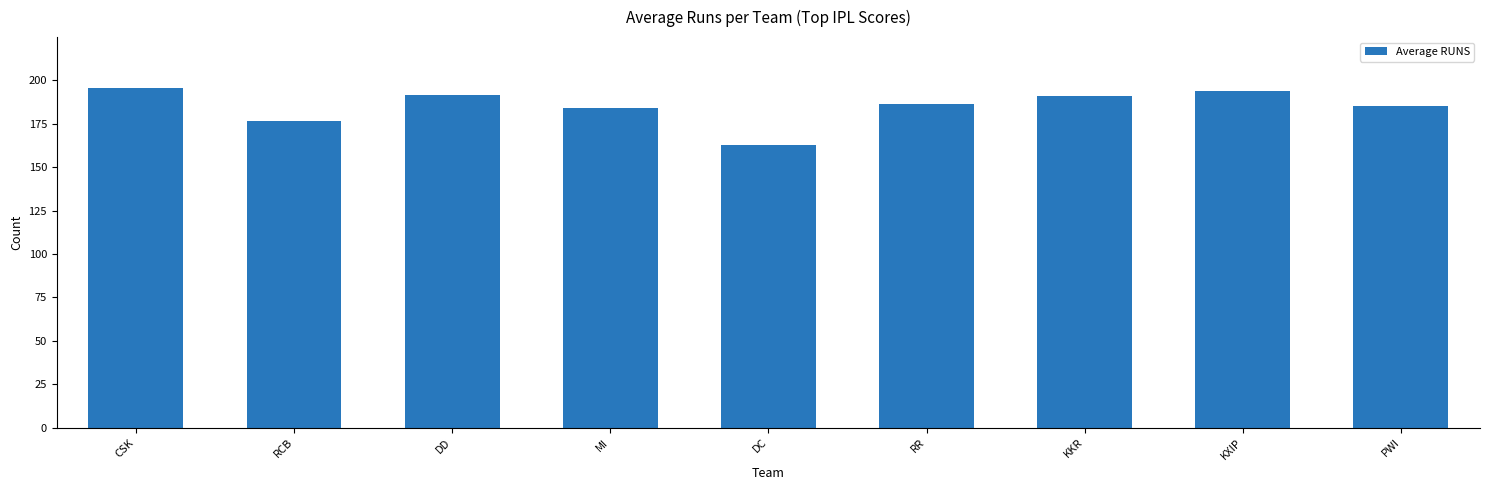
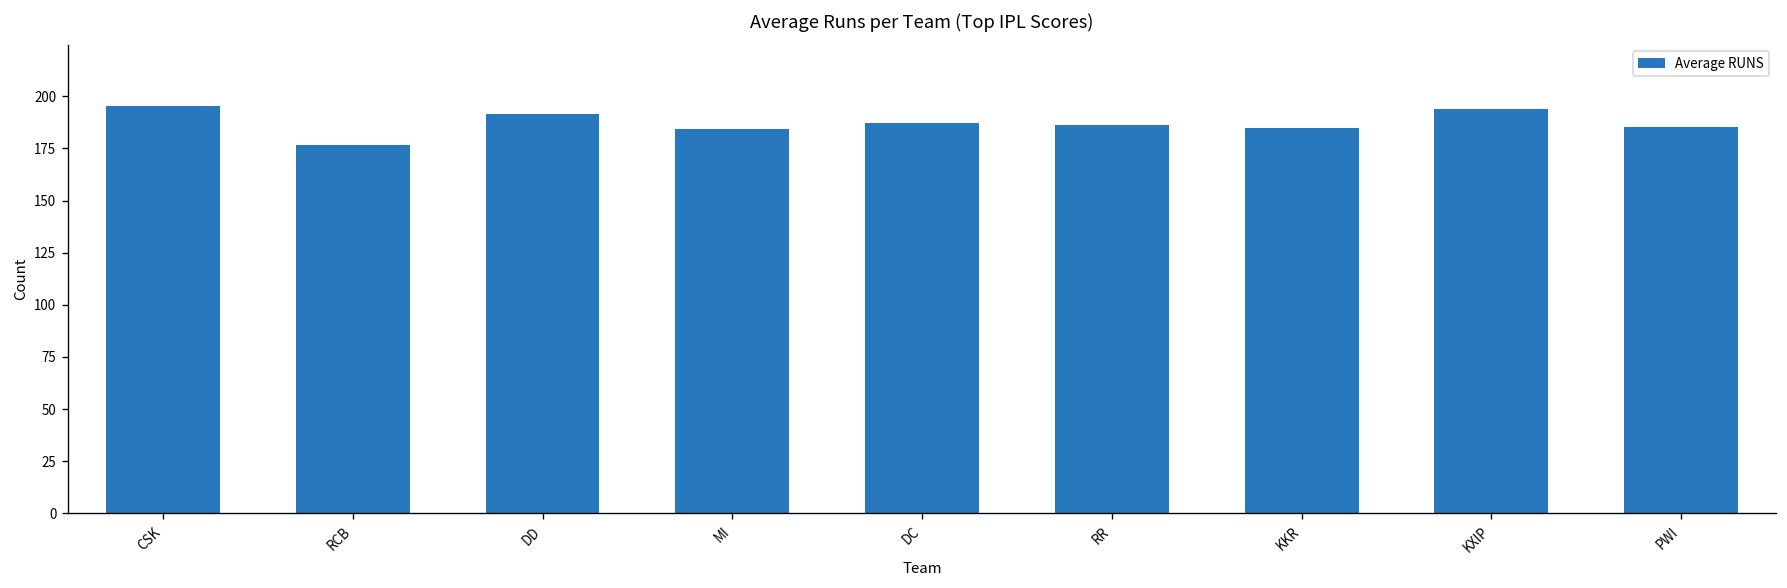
DC: 163 -> 187
KKR: 191 -> 185
